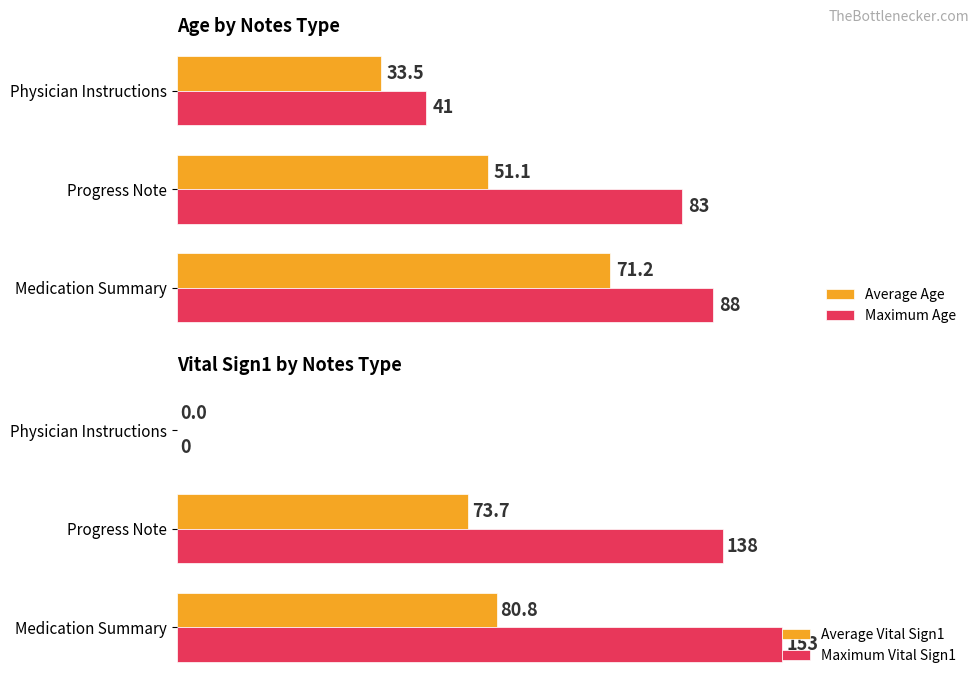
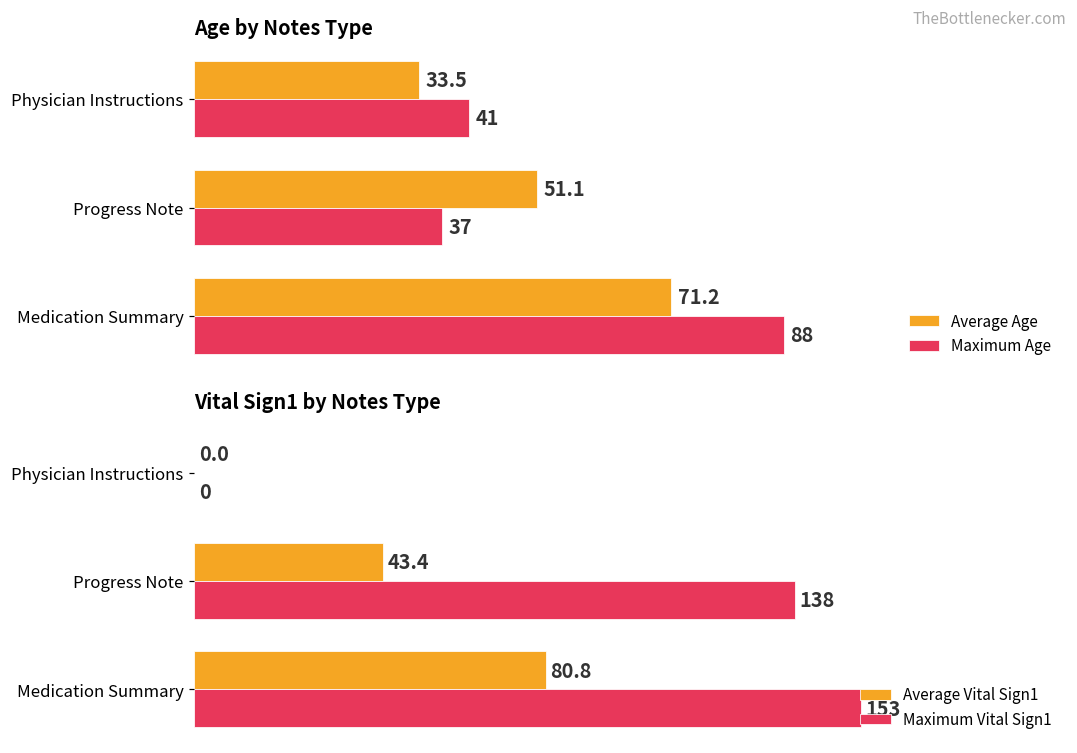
Age by Notes Type, Maximum Age, Progress Note: 83 -> 37
Vital Sign1 by Notes Type, Average Vital Sign1, Progress Note: 73.7 -> 43.4
